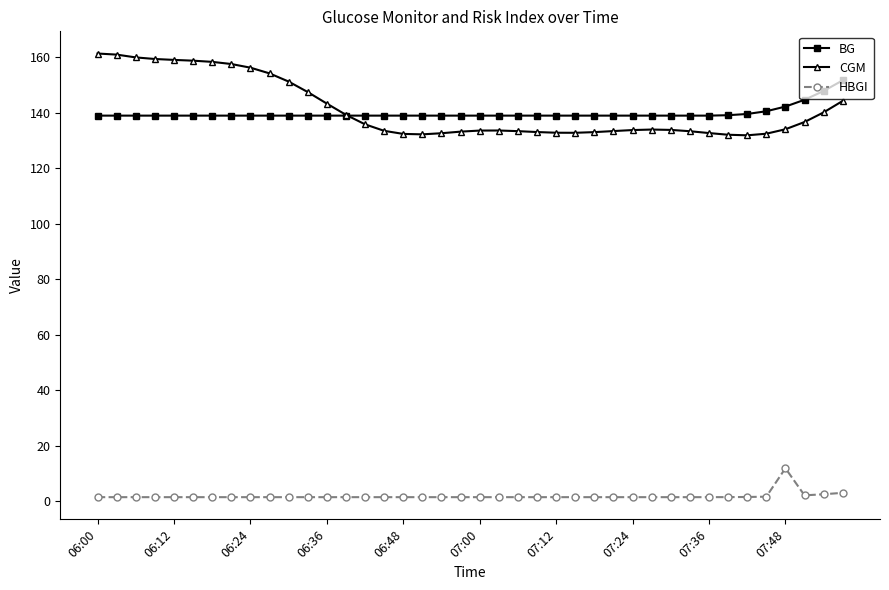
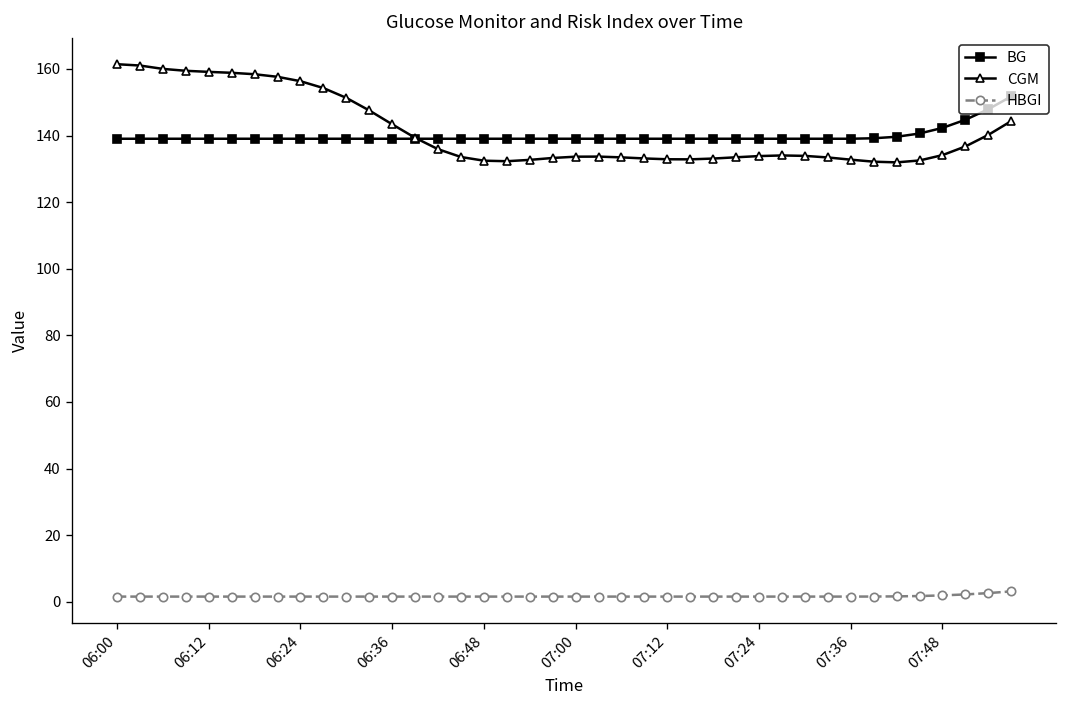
HBGI, 07:48: 12 -> 2
